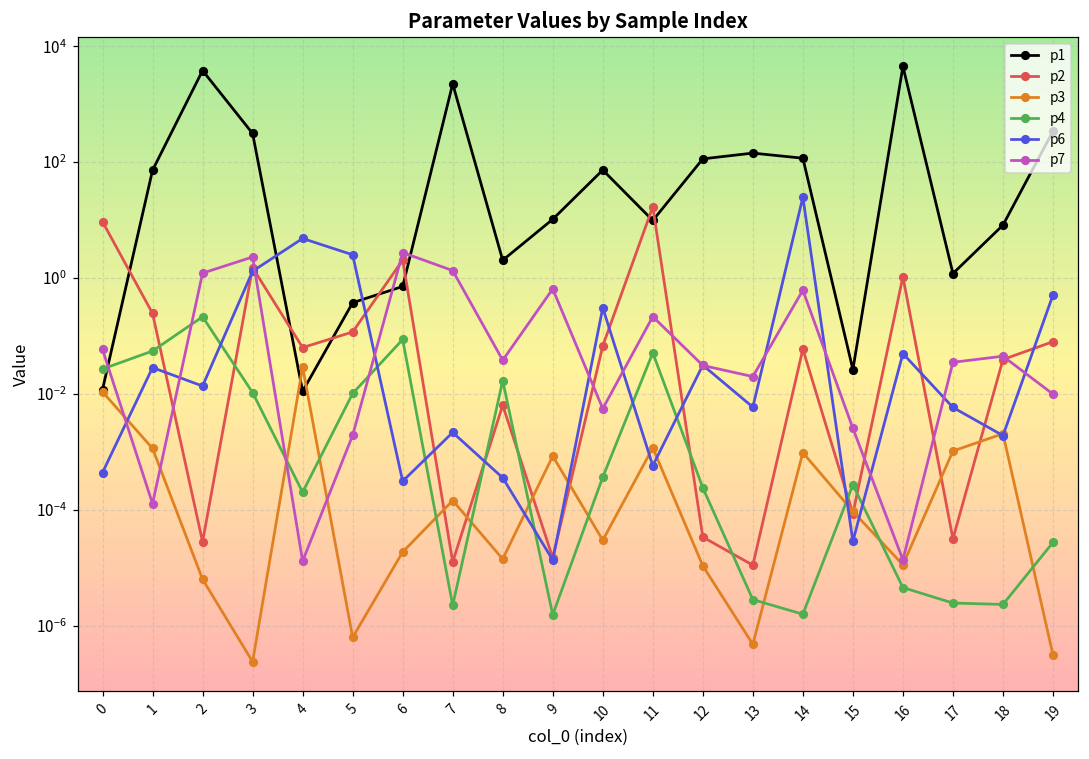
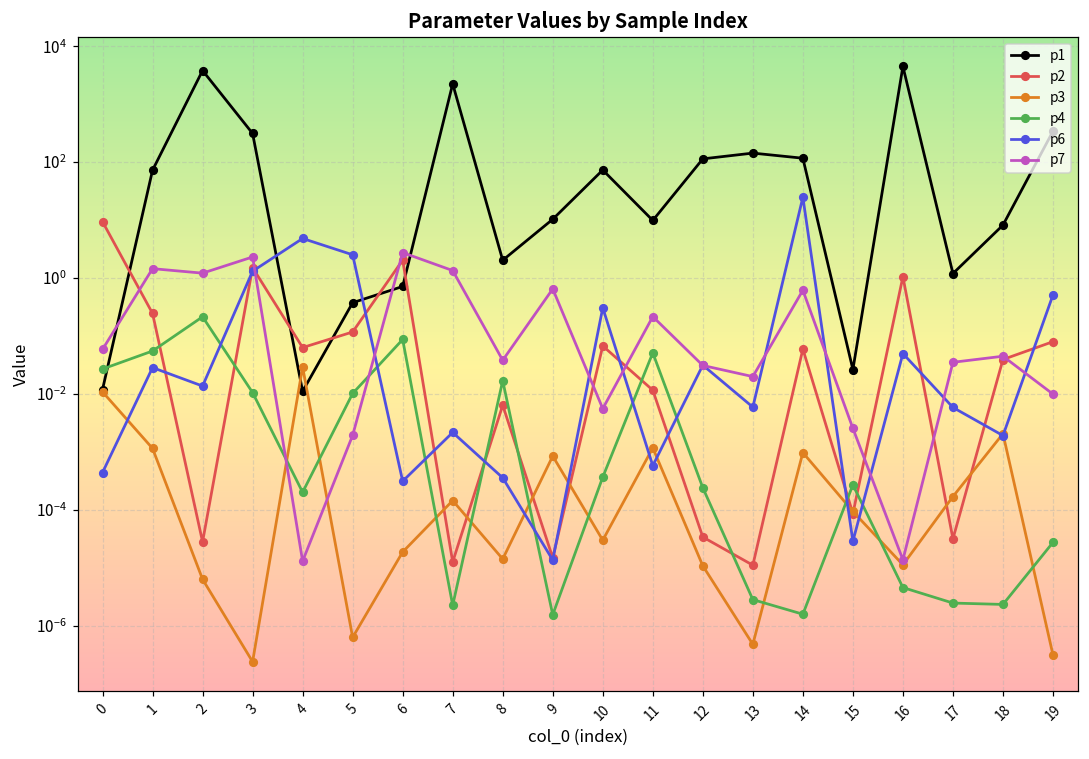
p7, 1: 0.00013 -> 1.5
p2, 11: 17 -> 0.012
p3, 17: 0.0010 -> 0.00017
